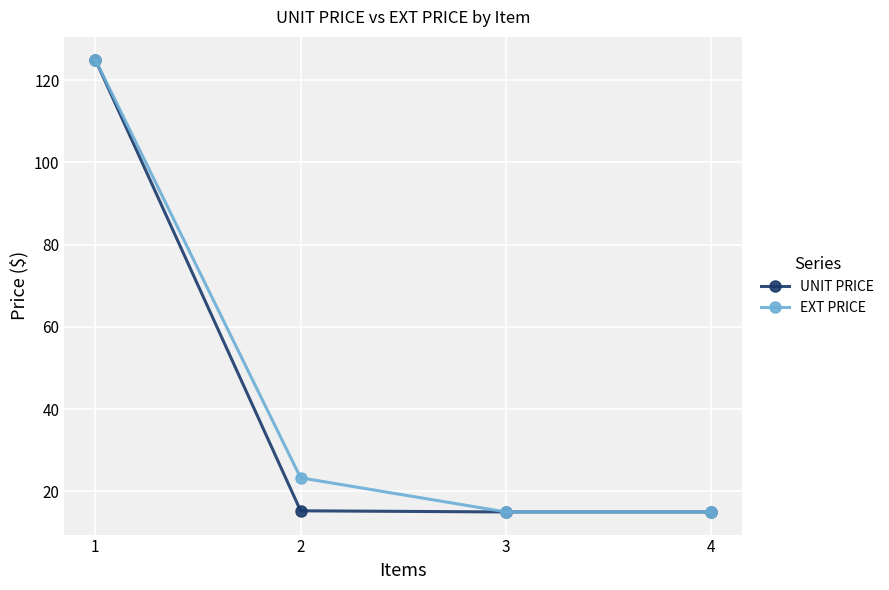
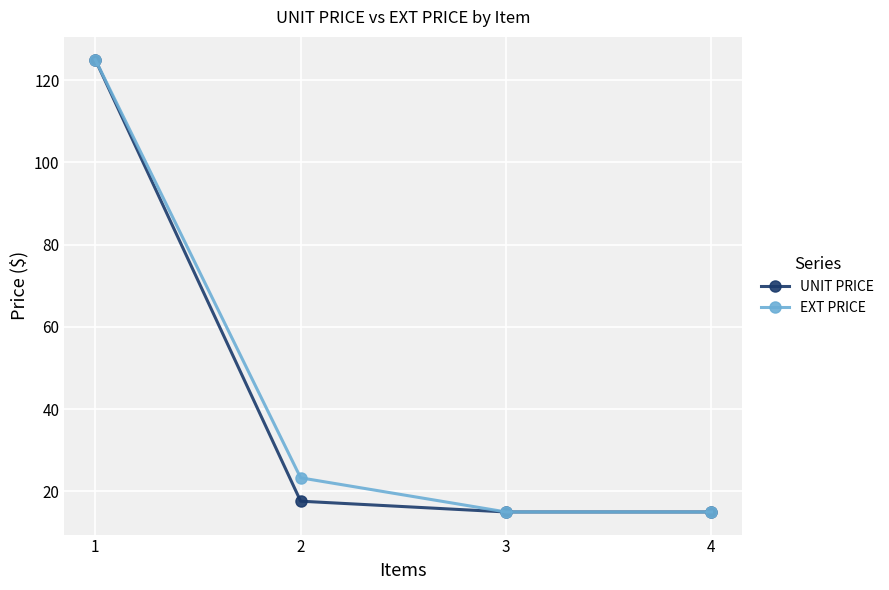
UNIT PRICE, 2: 15 -> 18
